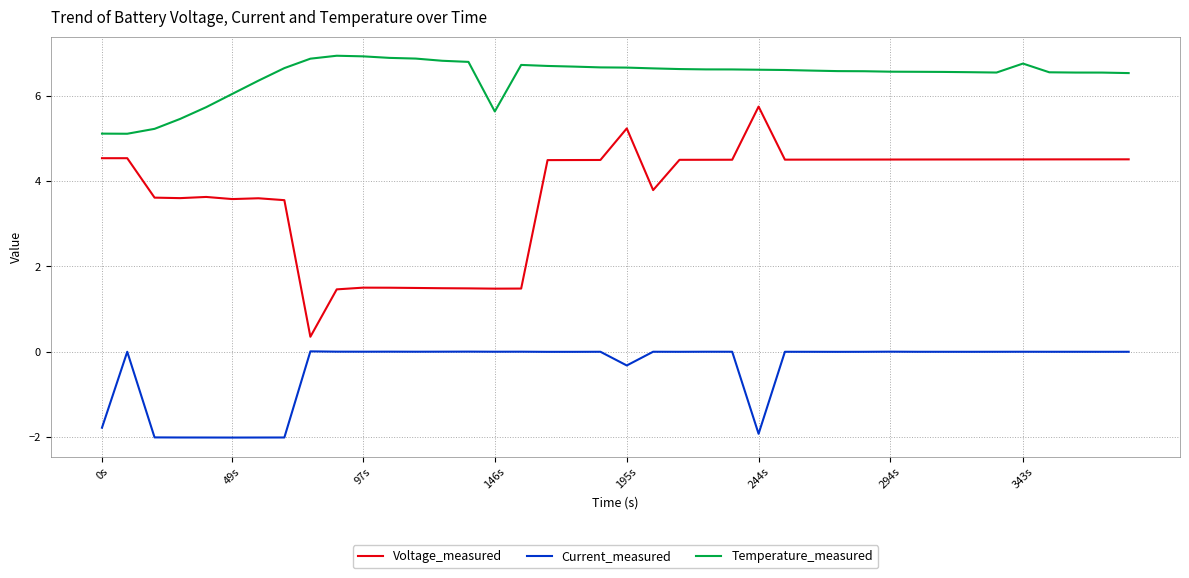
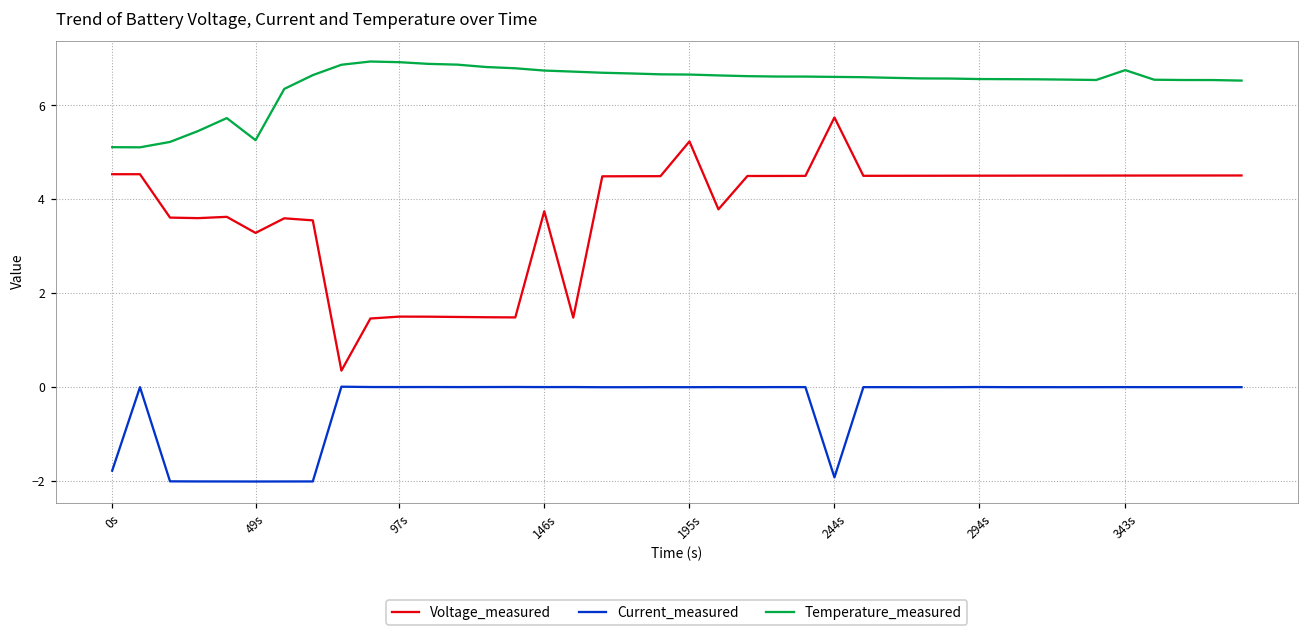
Voltage_measured, 49s: 3.6 -> 3.3
Temperature_measured, 49s: 6.0 -> 5.3
Voltage_measured, 146s: 1.5 -> 3.7
Temperature_measured, 146s: 5.6 -> 6.7
Current_measured, 195s: -0.3 -> 0.0
